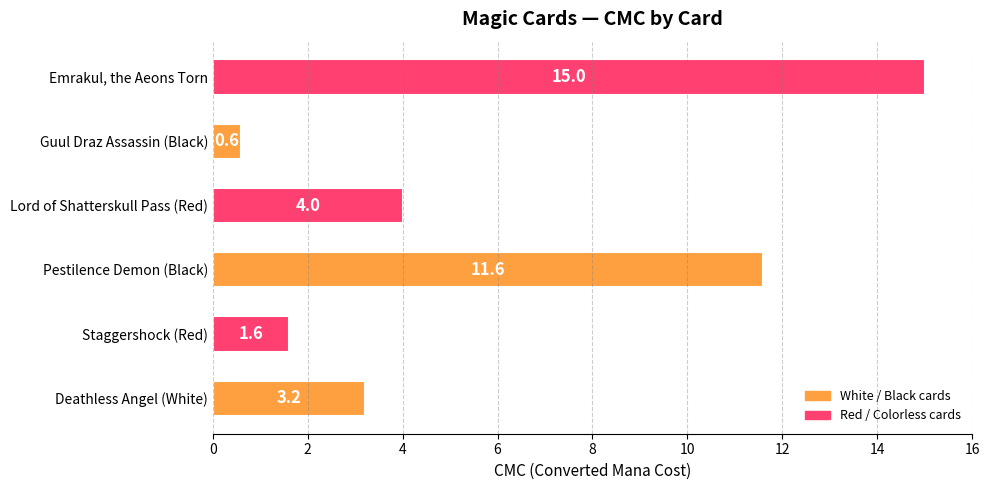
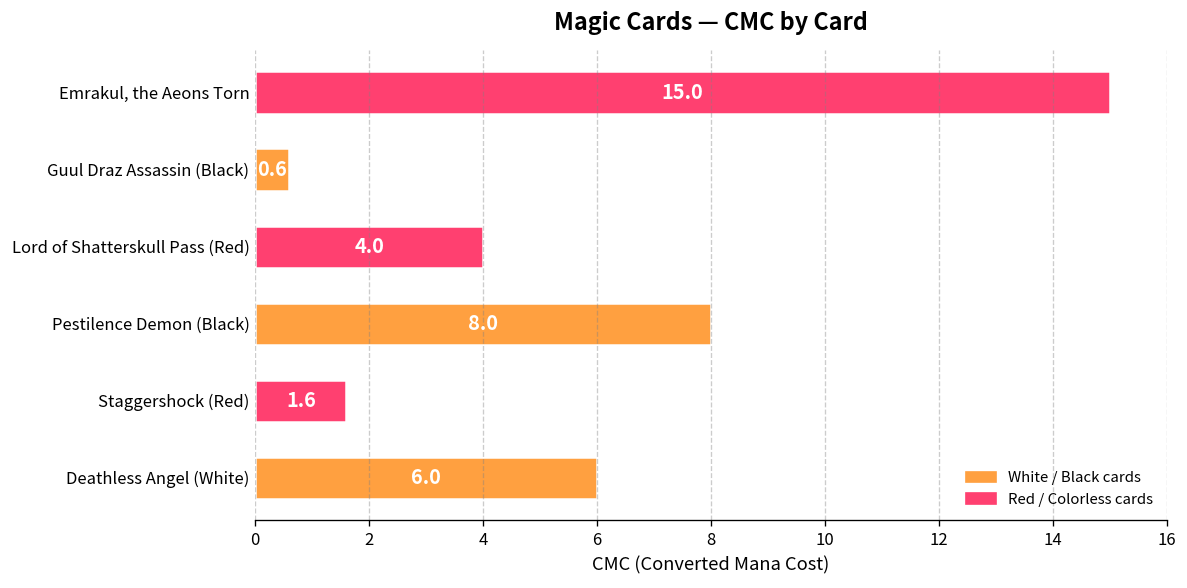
Pestilence Demon (Black): 11.6 -> 8.0
Deathless Angel (White): 3.2 -> 6.0
